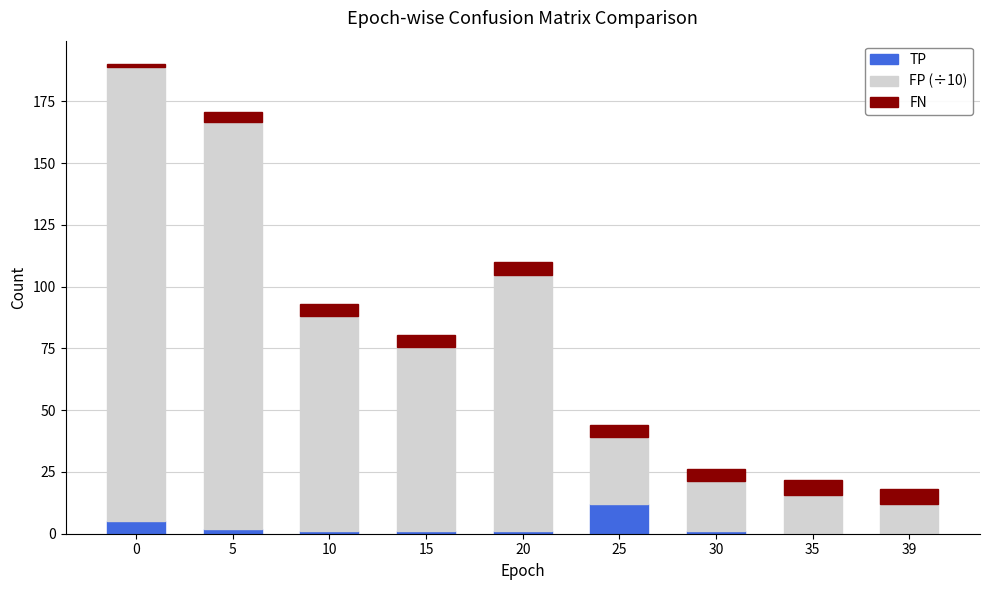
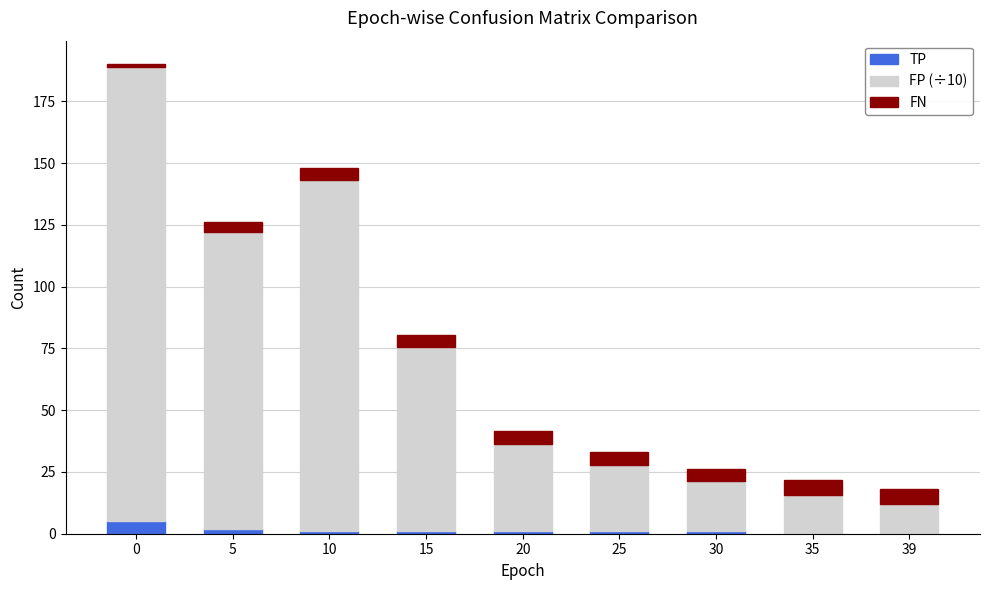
FP (÷10), 5: 165 -> 120
FP (÷10), 10: 87 -> 142
FP (÷10), 20: 104 -> 36
TP, 25: 12 -> 1
